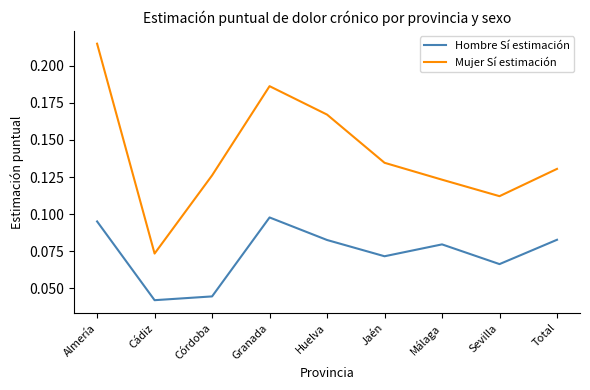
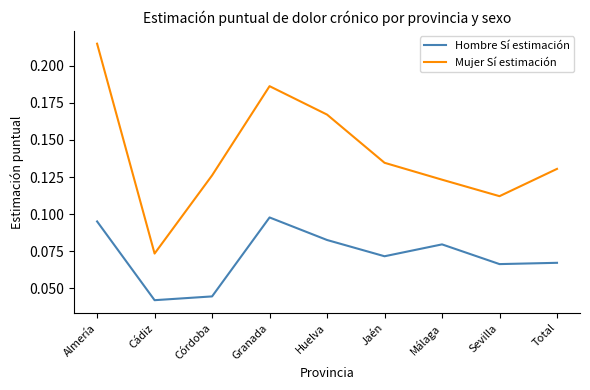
Hombre Sí estimación, Total: 0.083 -> 0.067
